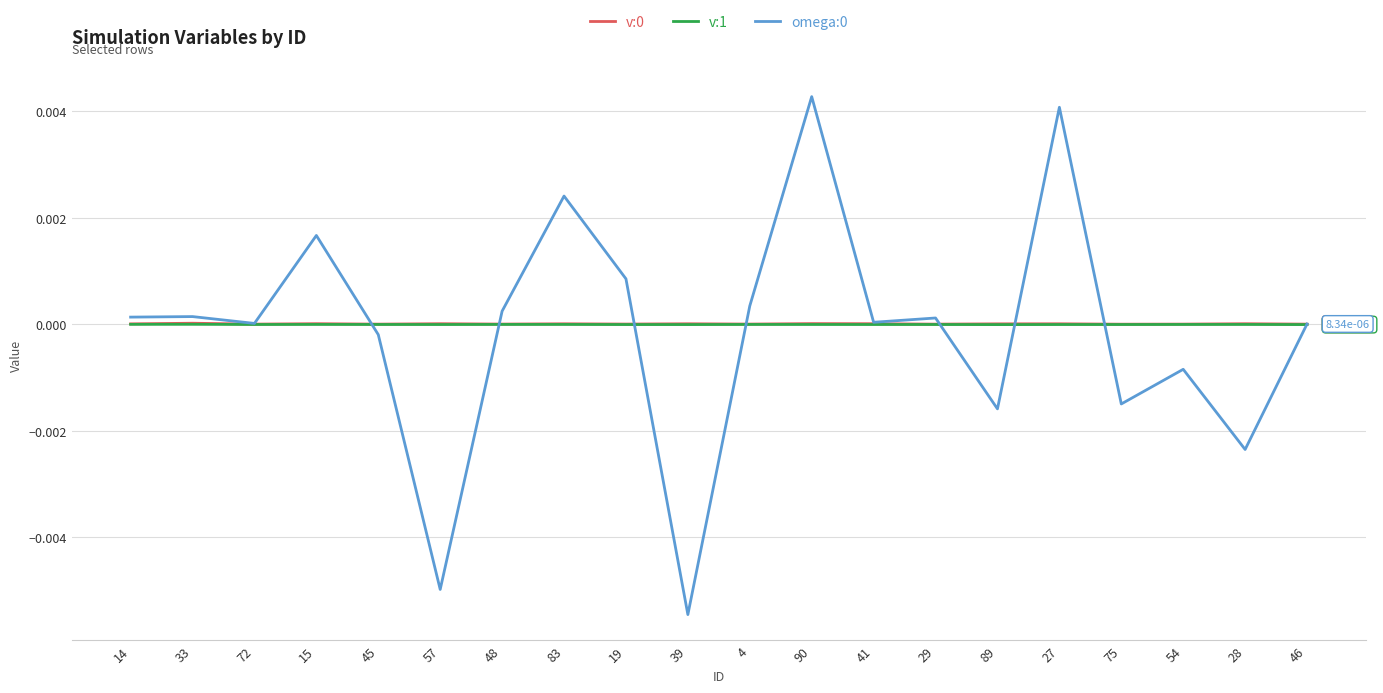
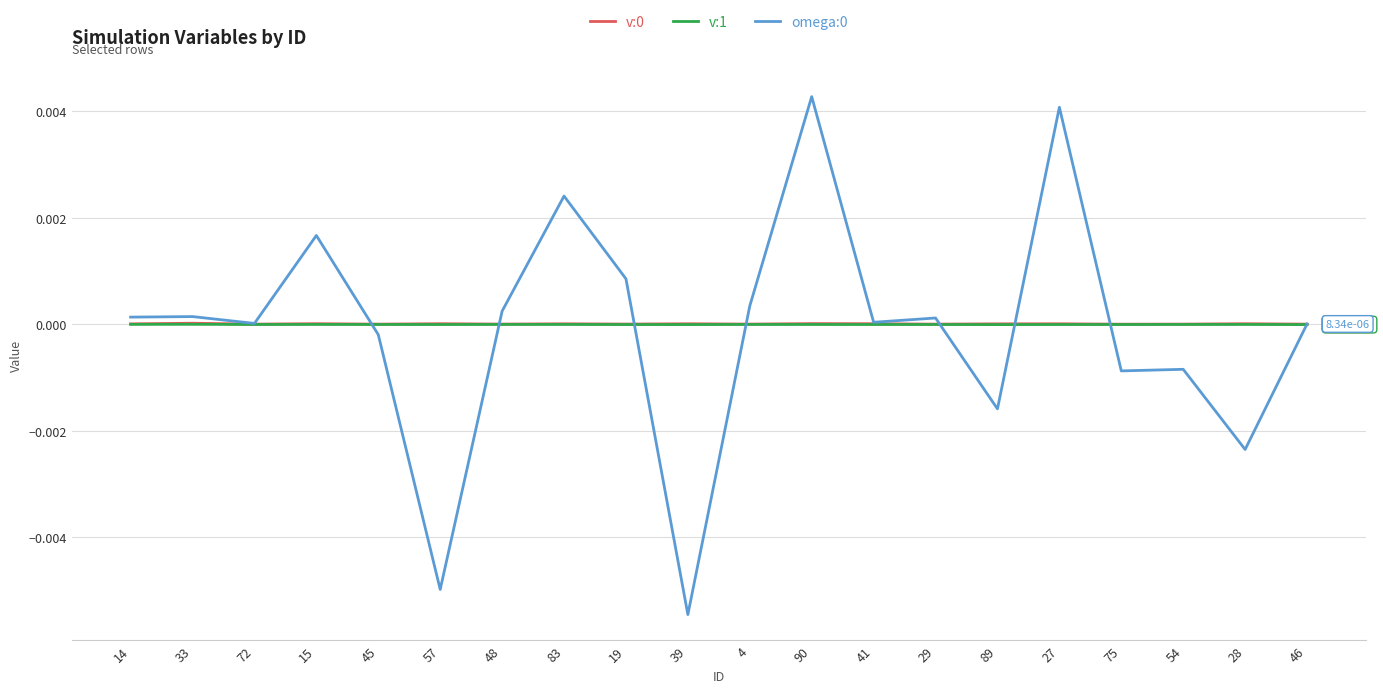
omega:0, 75: -0.0015 -> -0.0009
